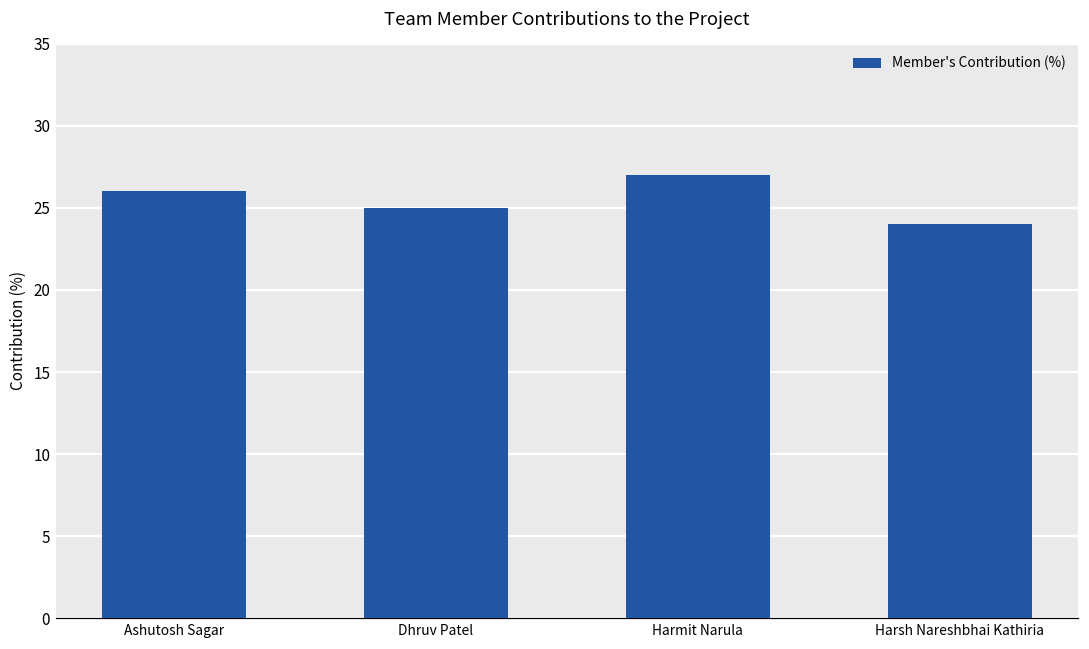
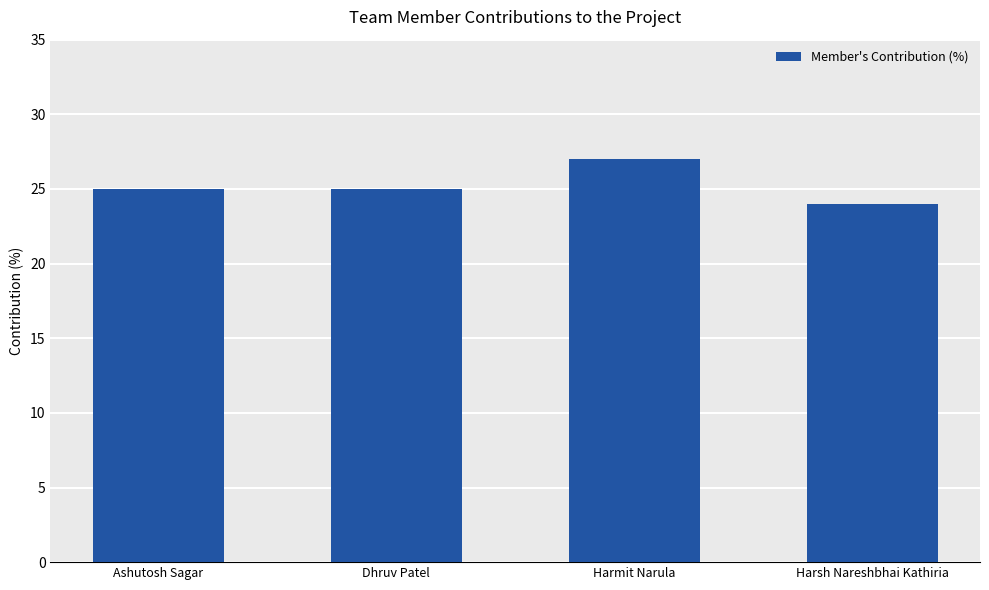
Ashutosh Sagar: 26 -> 25
